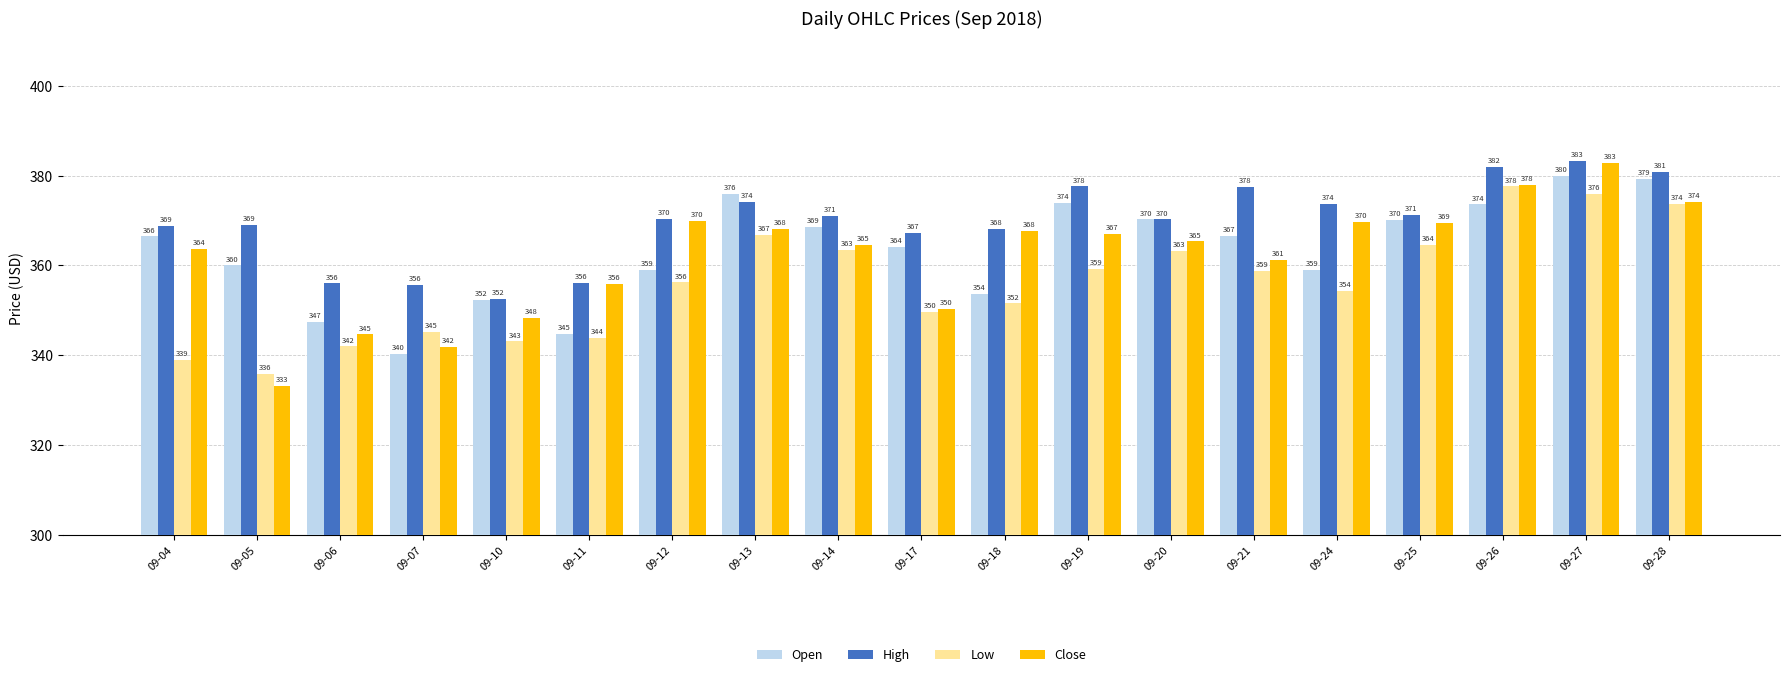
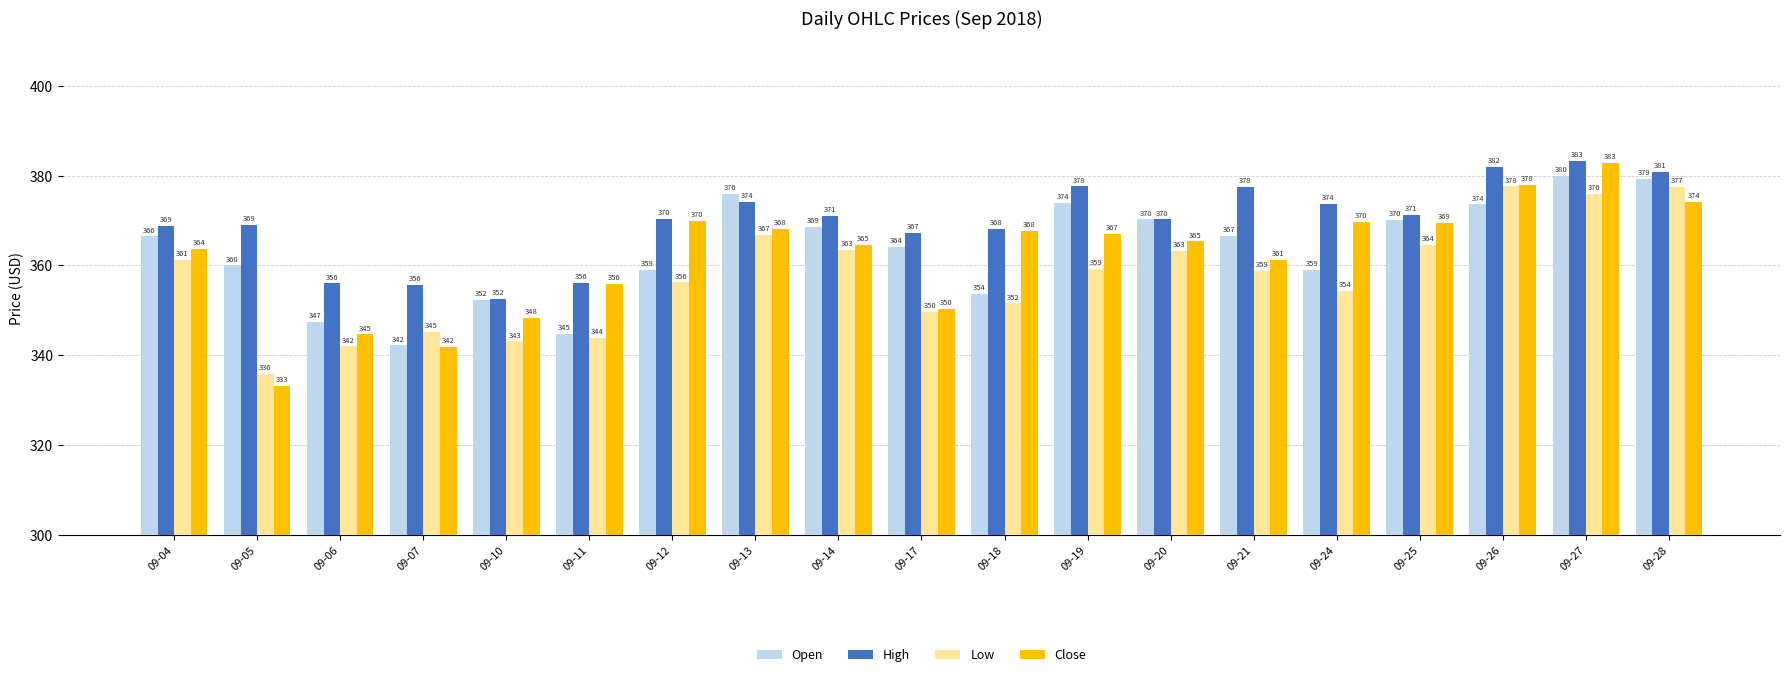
Low, 09-04: 339 -> 361
Open, 09-07: 340 -> 342
Low, 09-28: 374 -> 377
